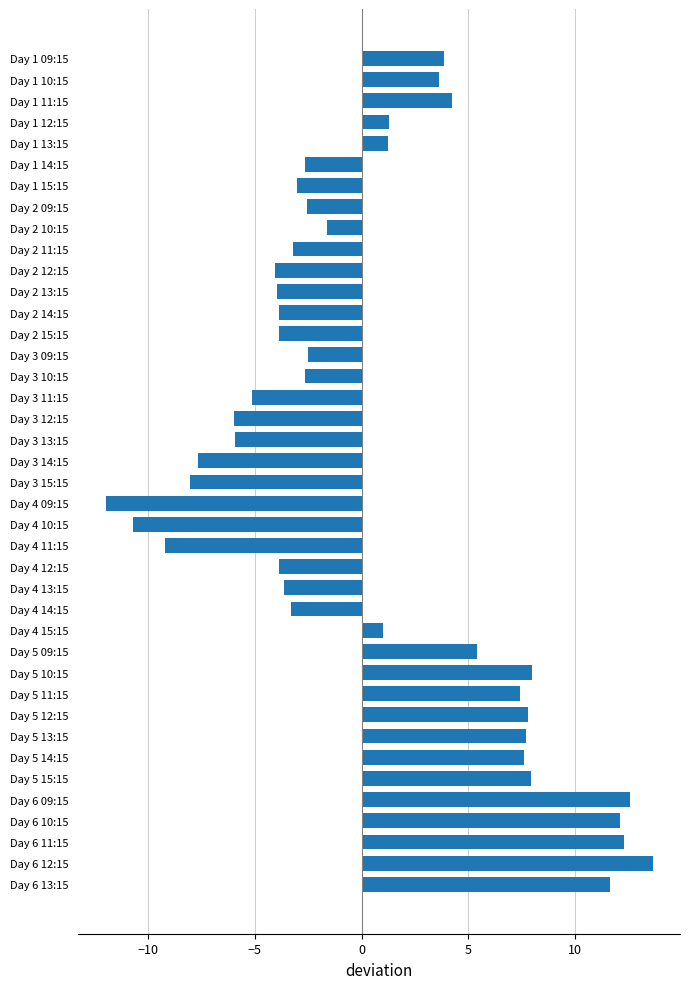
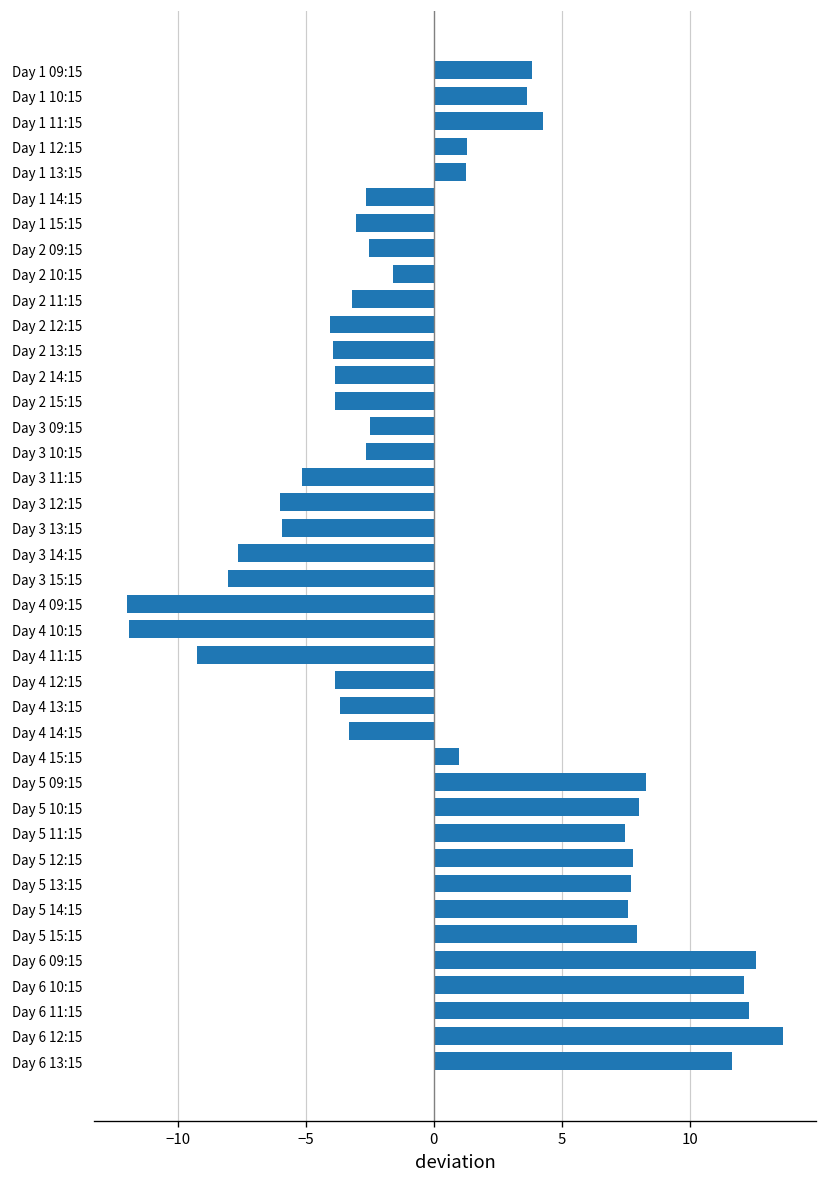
Day 4 10:15: -10.7 -> -11.9
Day 5 09:15: 5.4 -> 8.3
